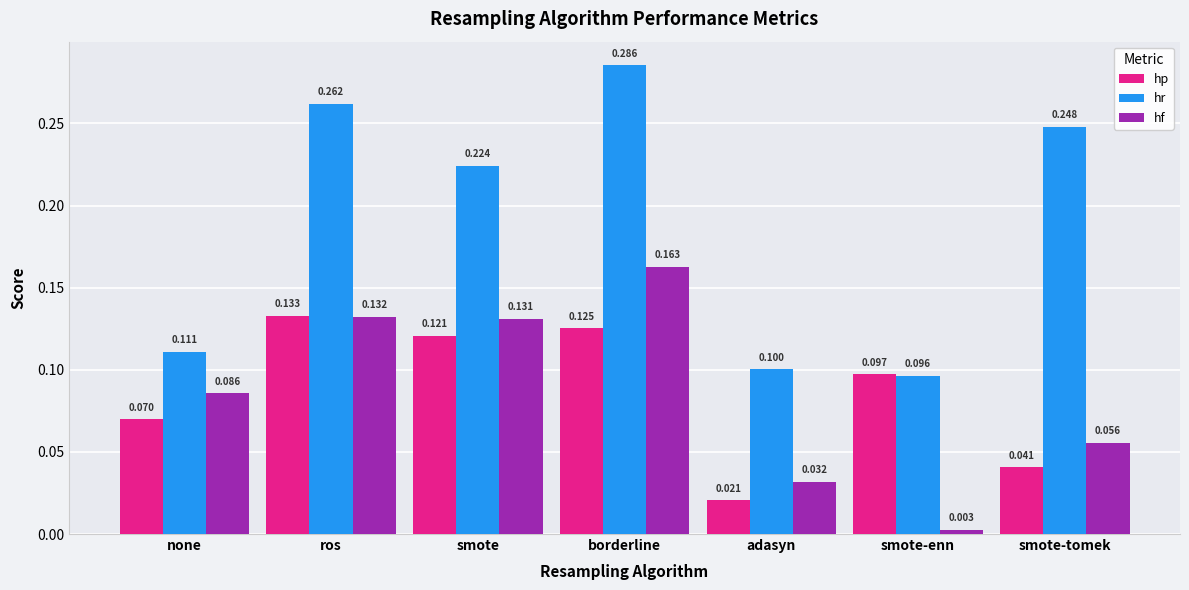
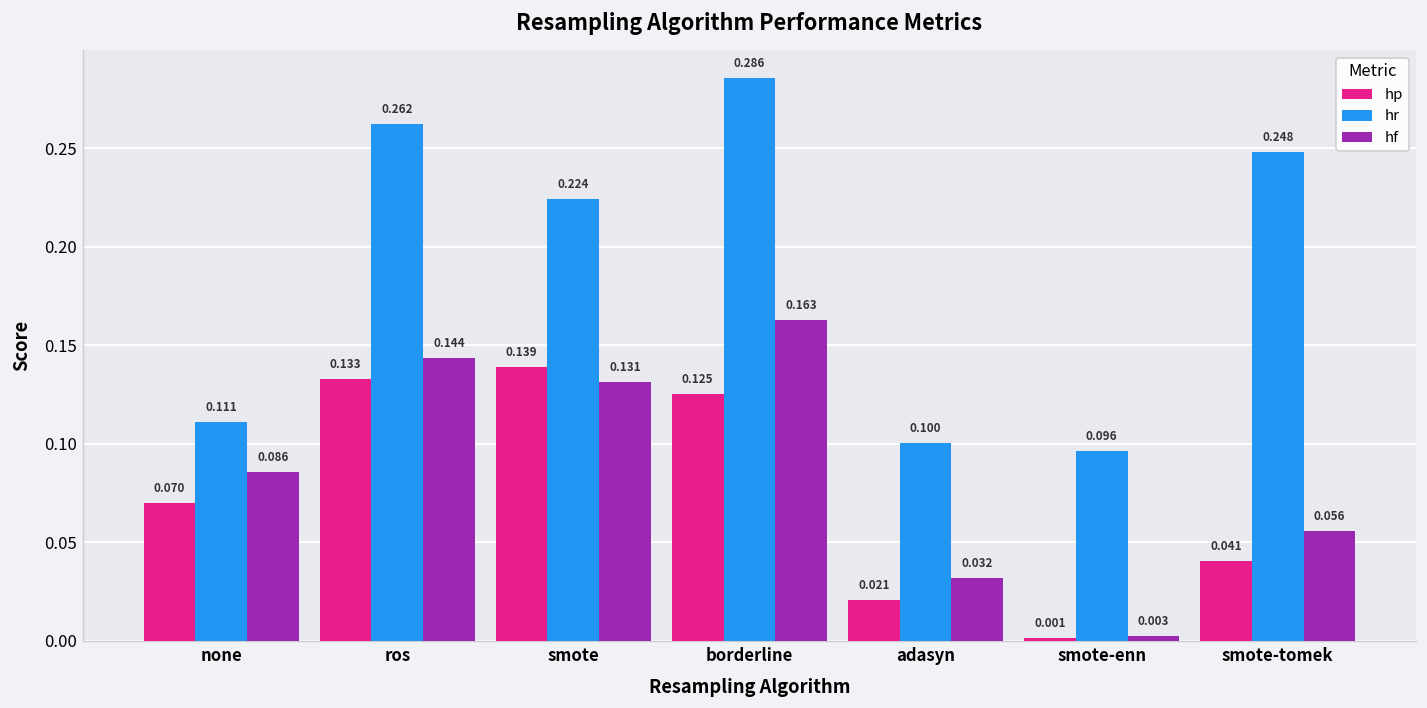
hf, ros: 0.132 -> 0.144
hp, smote: 0.121 -> 0.139
hp, smote-enn: 0.097 -> 0.001
